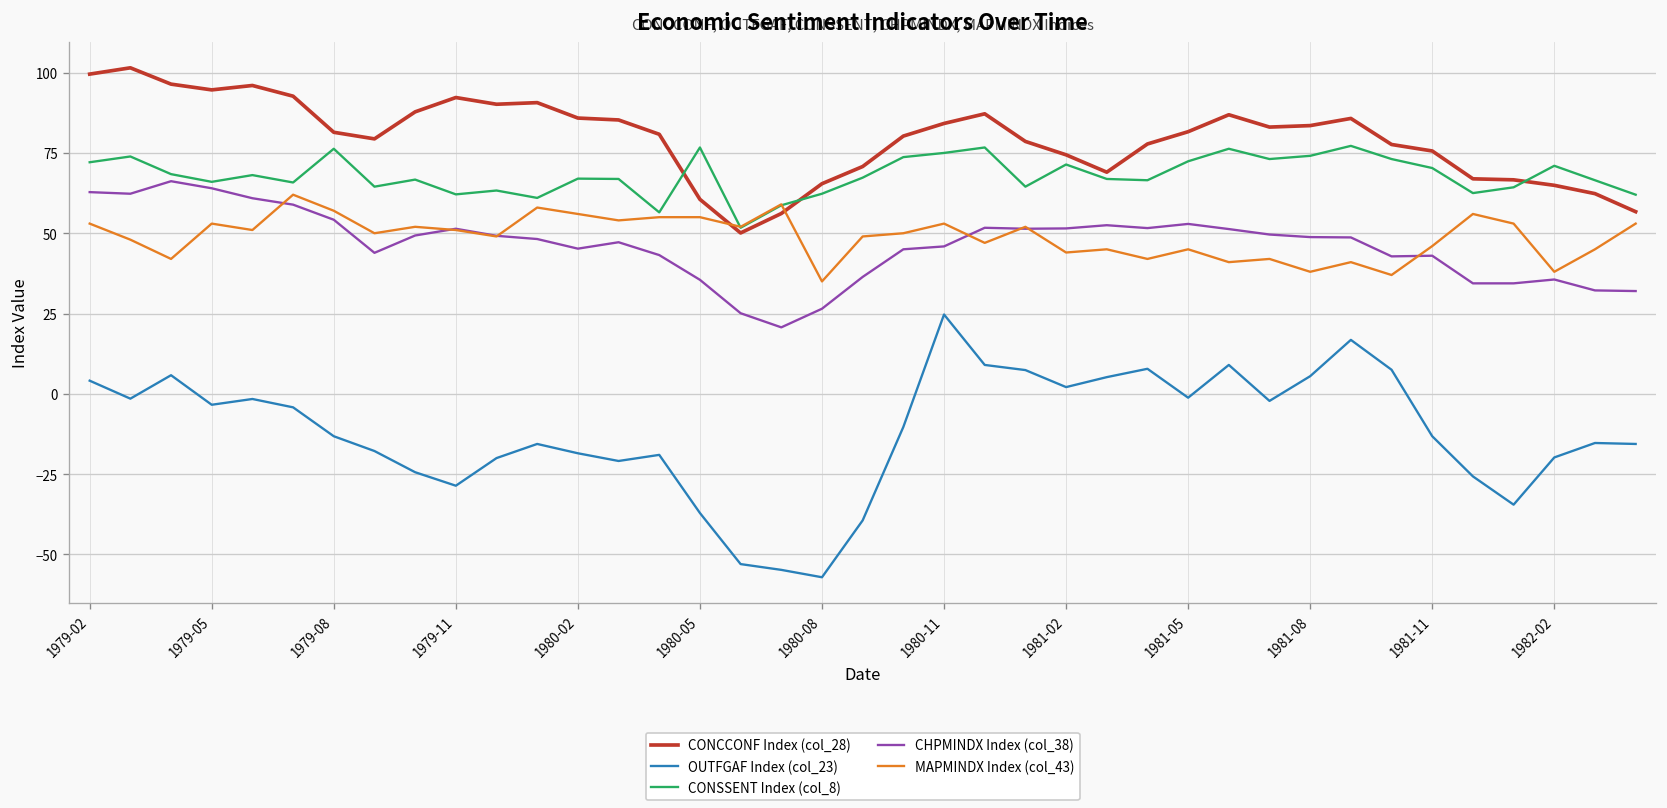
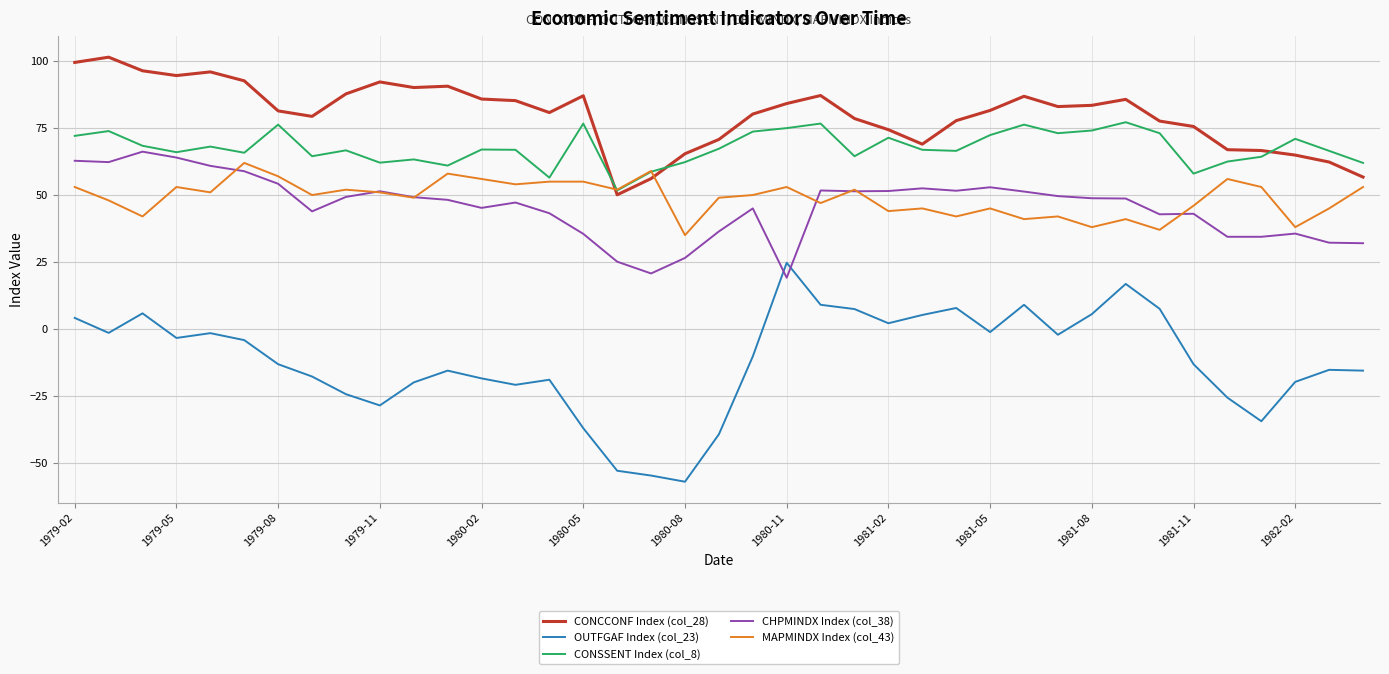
CONCCONF Index (col_28), 1980-05: 61 -> 87
CHPMINDX Index (col_38), 1980-11: 46 -> 19
CONSSENT Index (col_8), 1981-11: 70 -> 58
